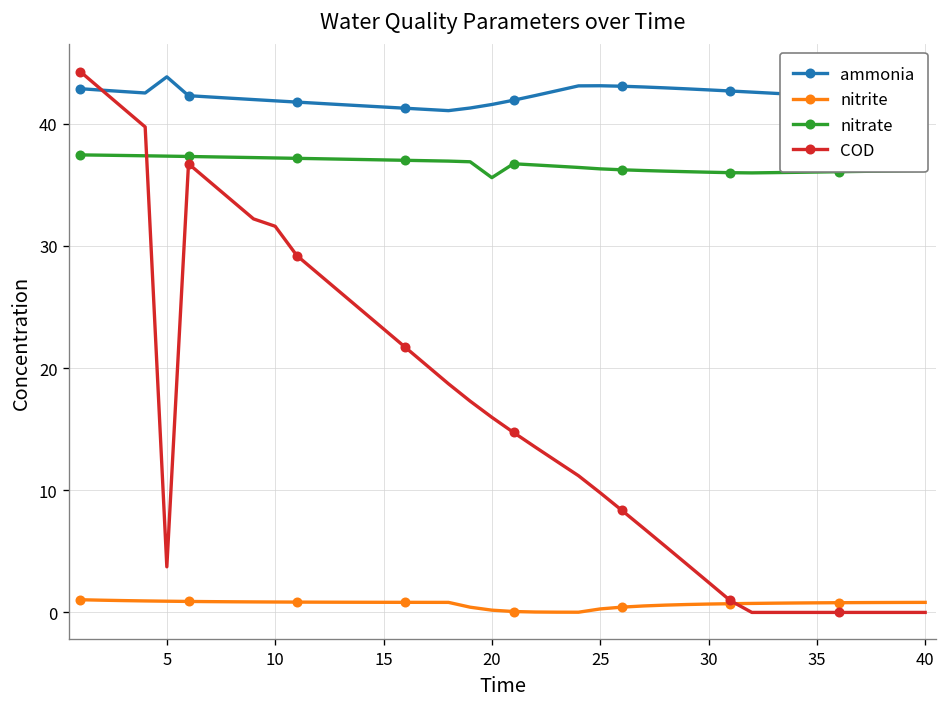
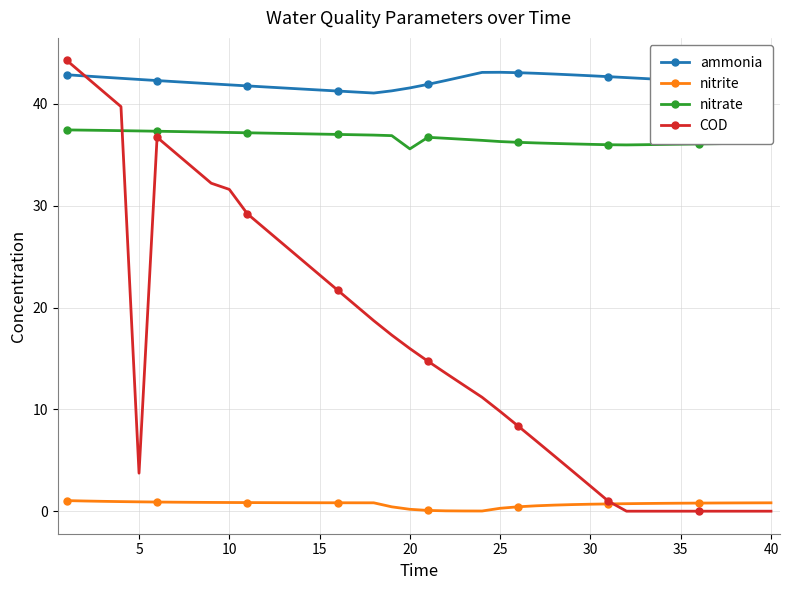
ammonia, 5: 43.8 -> 42.4
